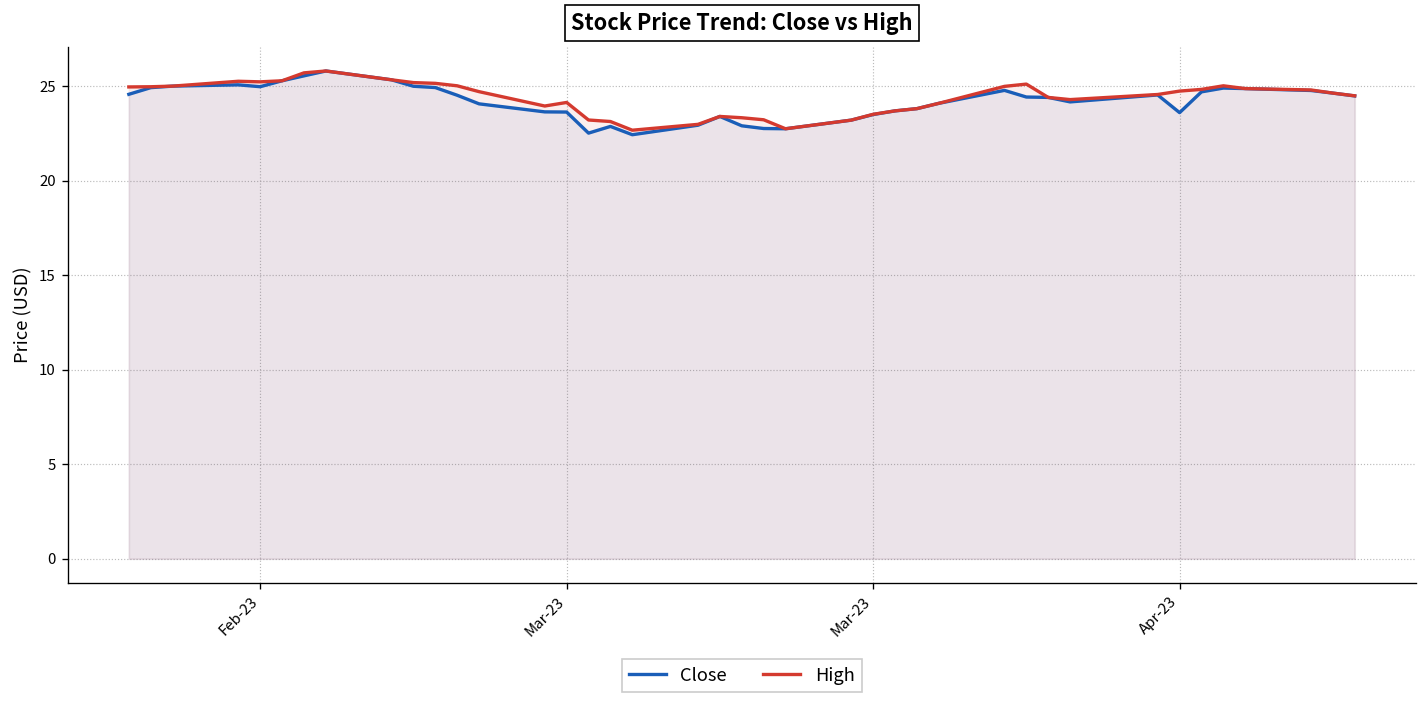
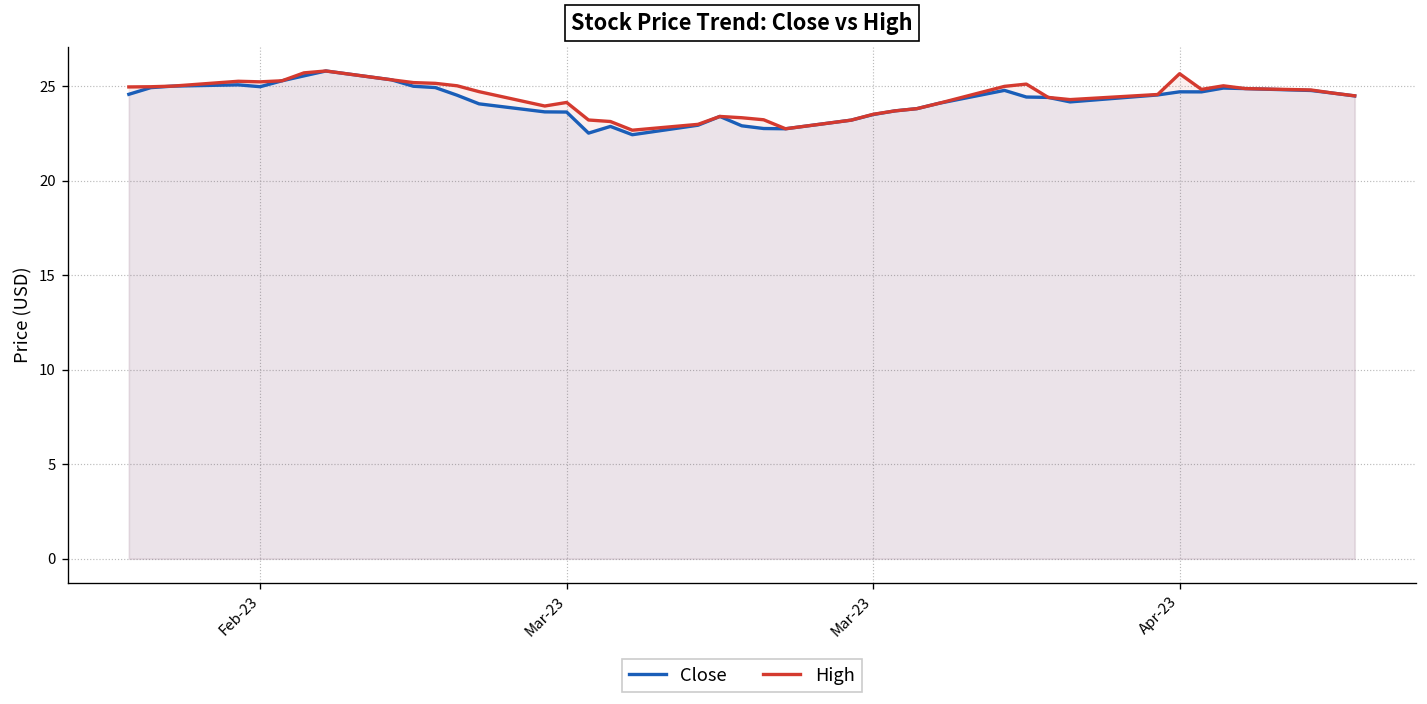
Close, Apr-23: 23.6 -> 24.7
High, Apr-23: 24.8 -> 25.7
